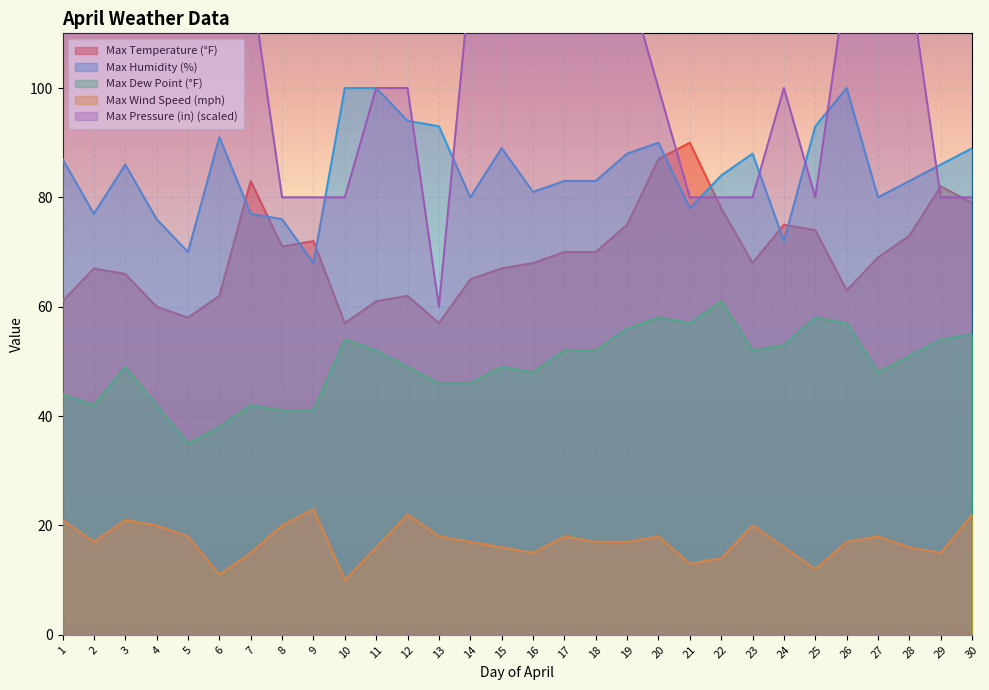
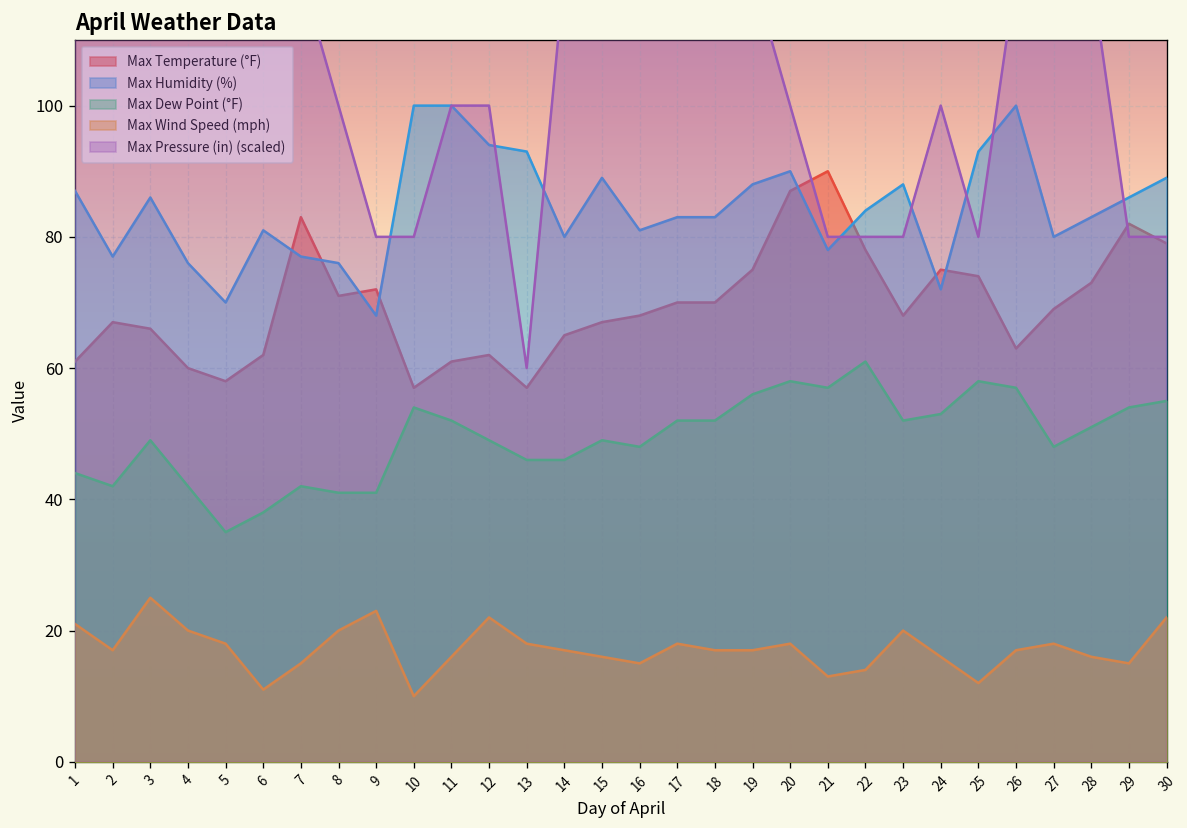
Max Wind Speed (mph), 3: 21 -> 25
Max Humidity (%), 6: 91 -> 81
Max Pressure (in) (scaled), 8: 80 -> 100
